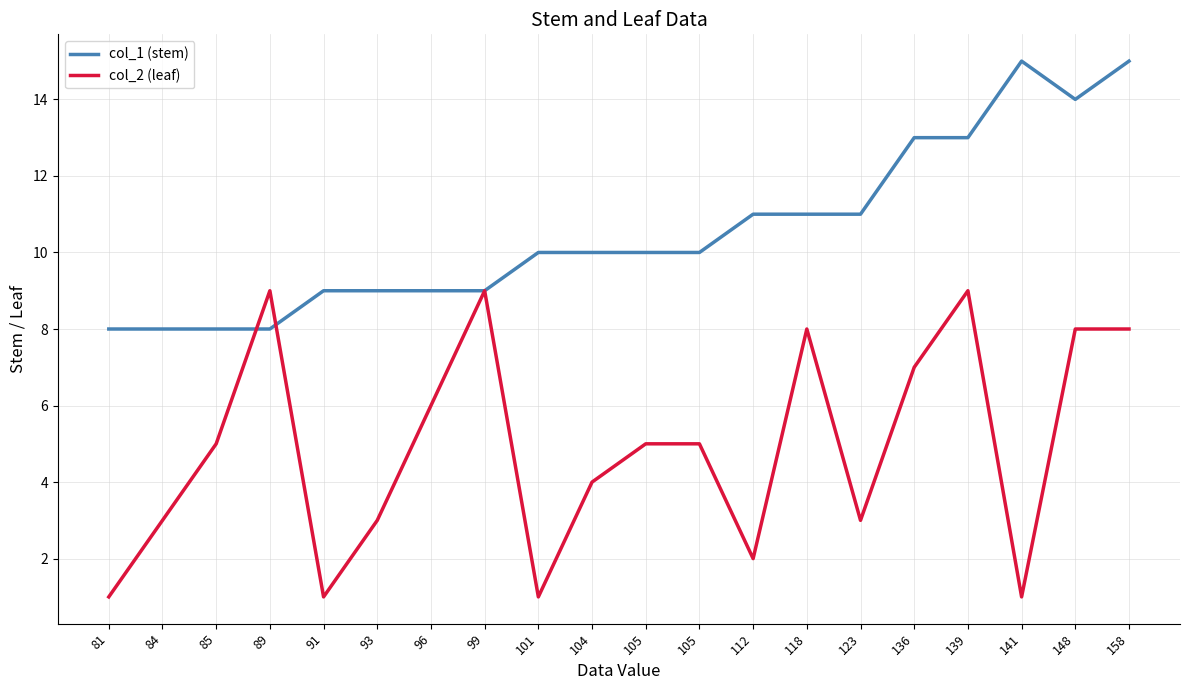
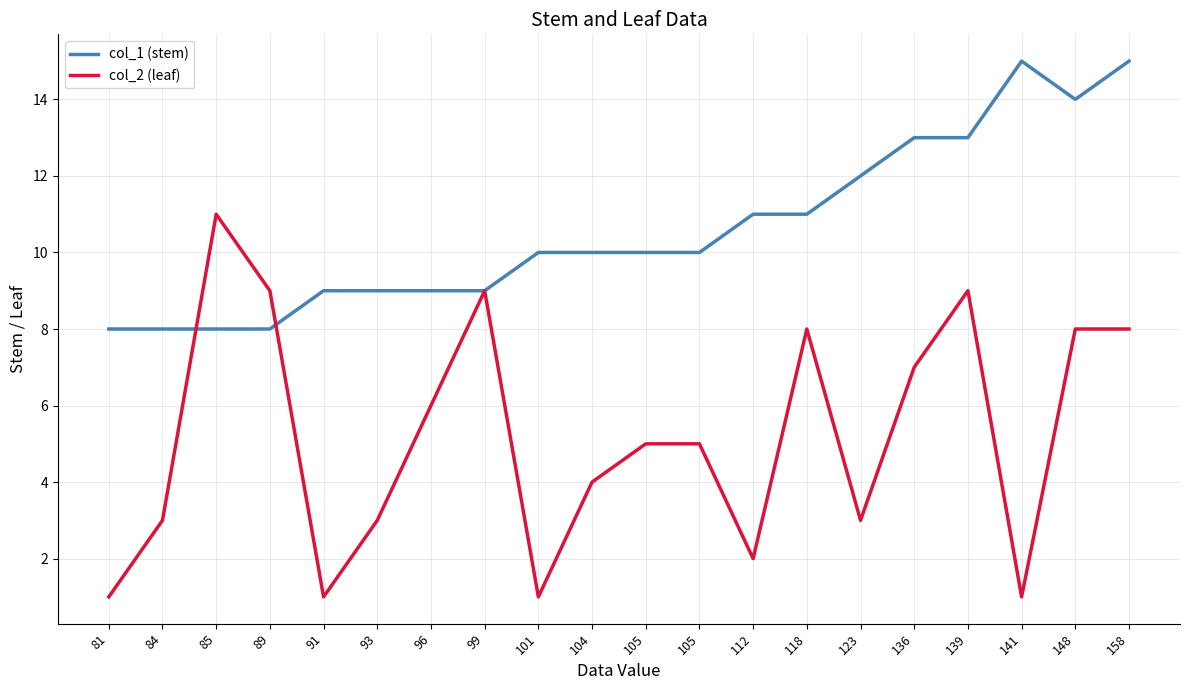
col_2 (leaf), 85: 5 -> 11
col_1 (stem), 123: 11 -> 12
